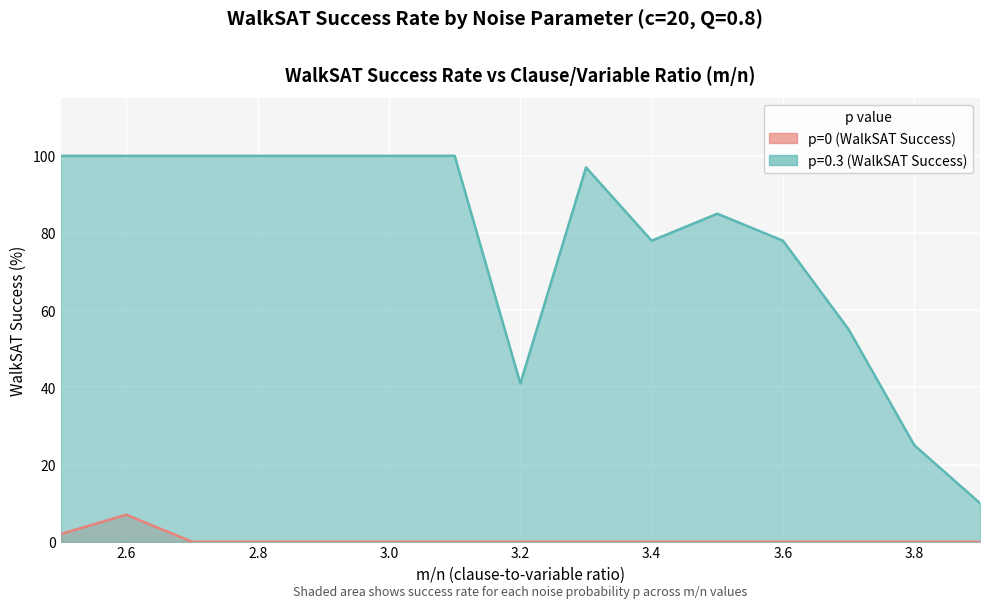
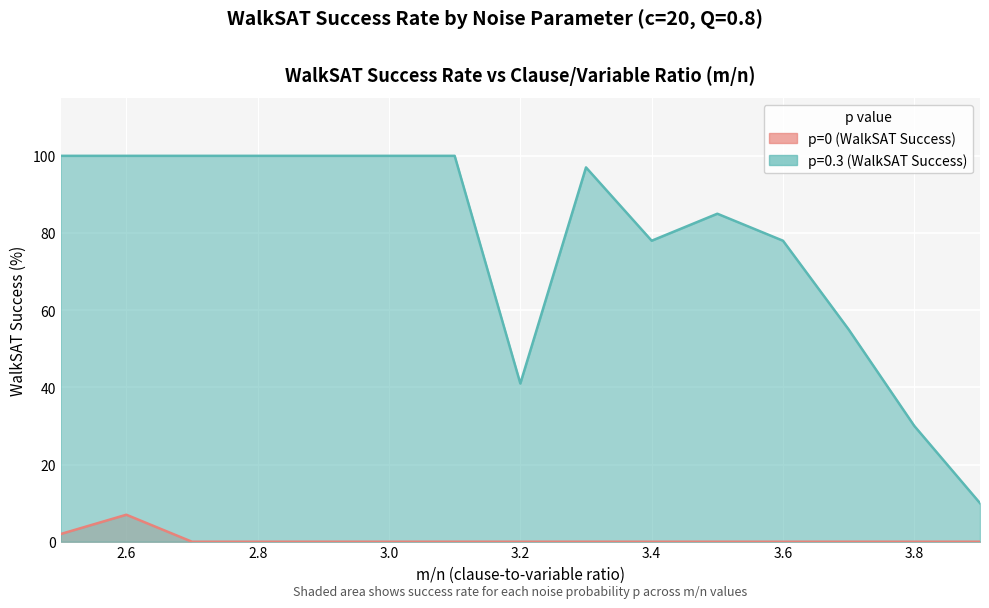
p=0.3 (WalkSAT Success), 3.8: 25 -> 30
